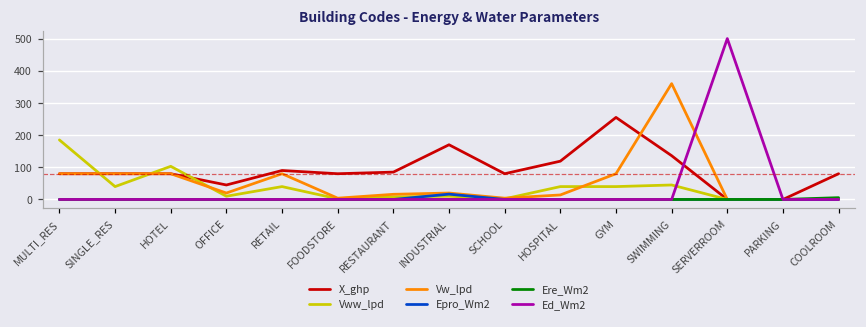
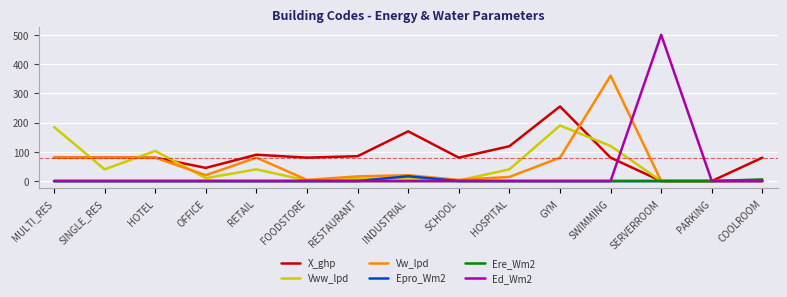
Vww_lpd, GYM: 40 -> 190
X_ghp, SWIMMING: 140 -> 80
Vww_lpd, SWIMMING: 50 -> 120
